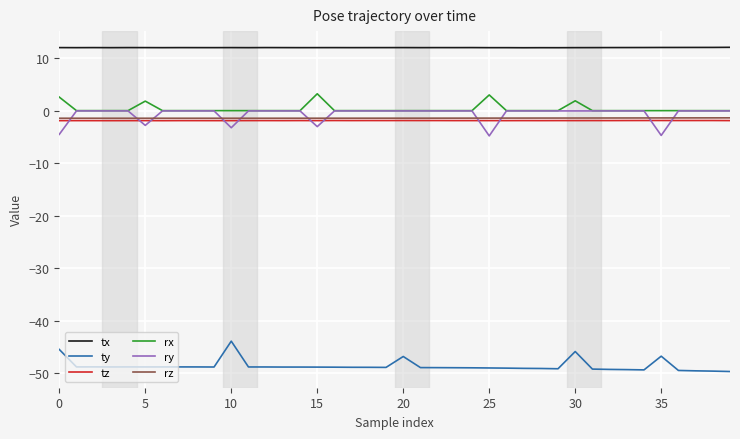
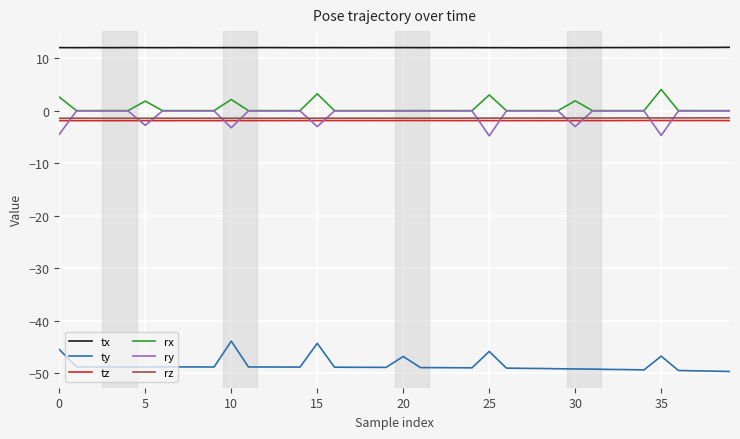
rx, 10: 0 -> 2
ty, 15: -49 -> -44
ty, 25: -49 -> -46
ty, 30: -46 -> -49
ry, 30: 0 -> -3
rx, 35: 0 -> 4
